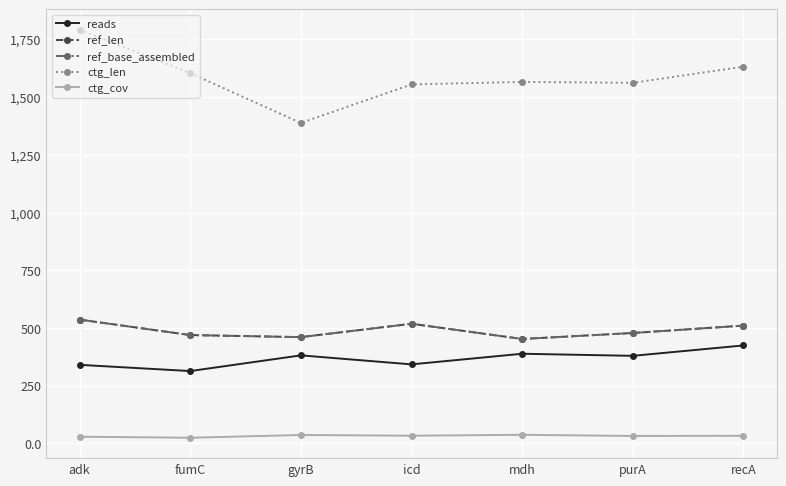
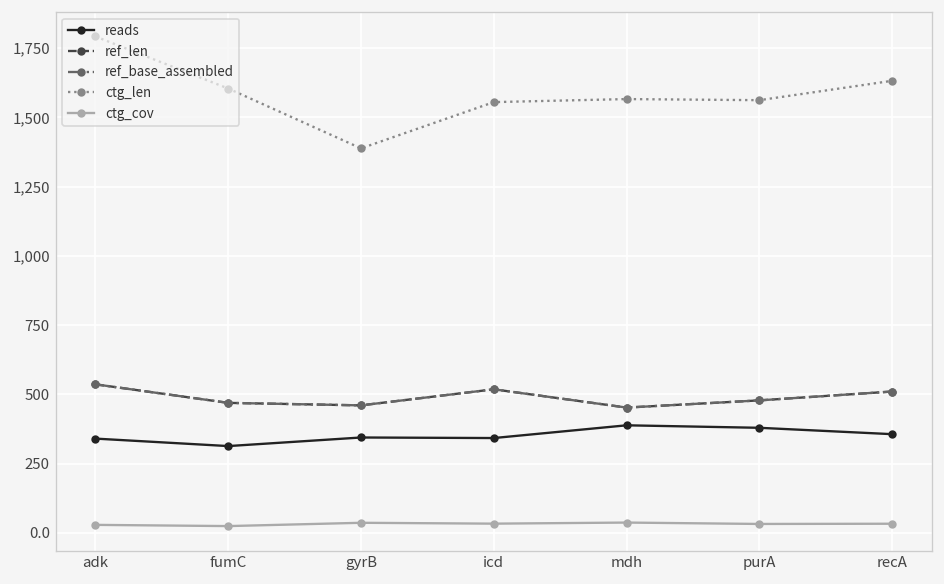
reads, gyrB: 380 -> 340
reads, recA: 420 -> 360
